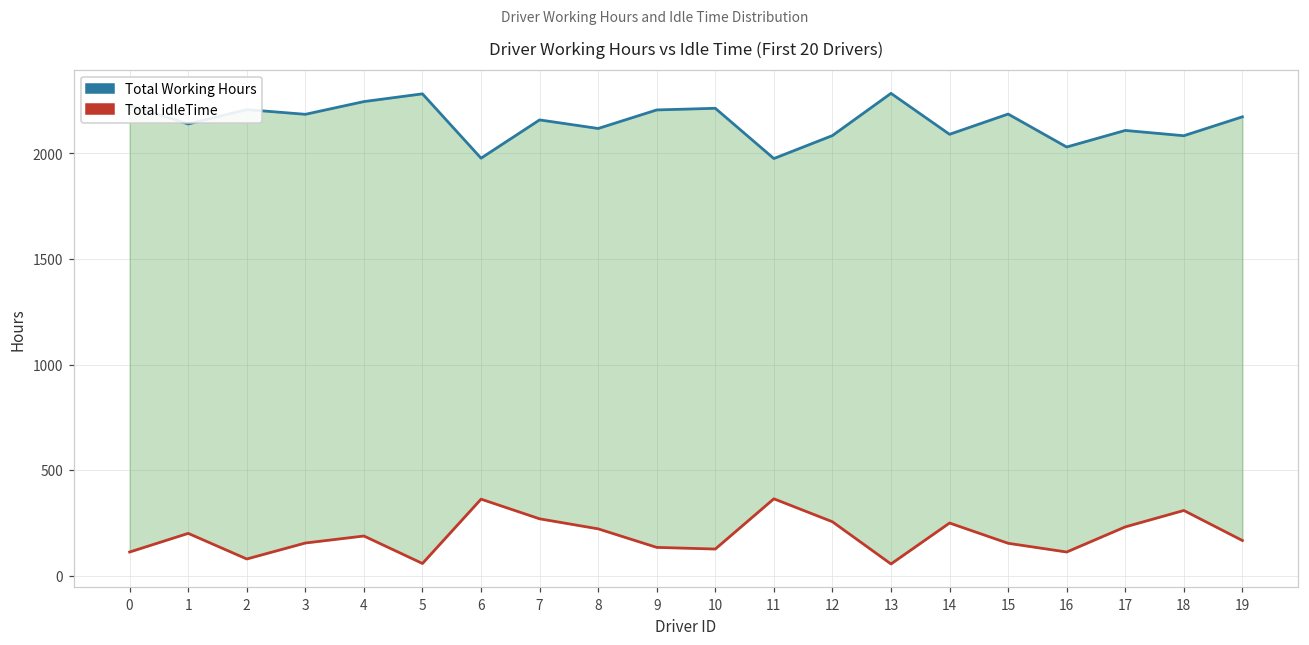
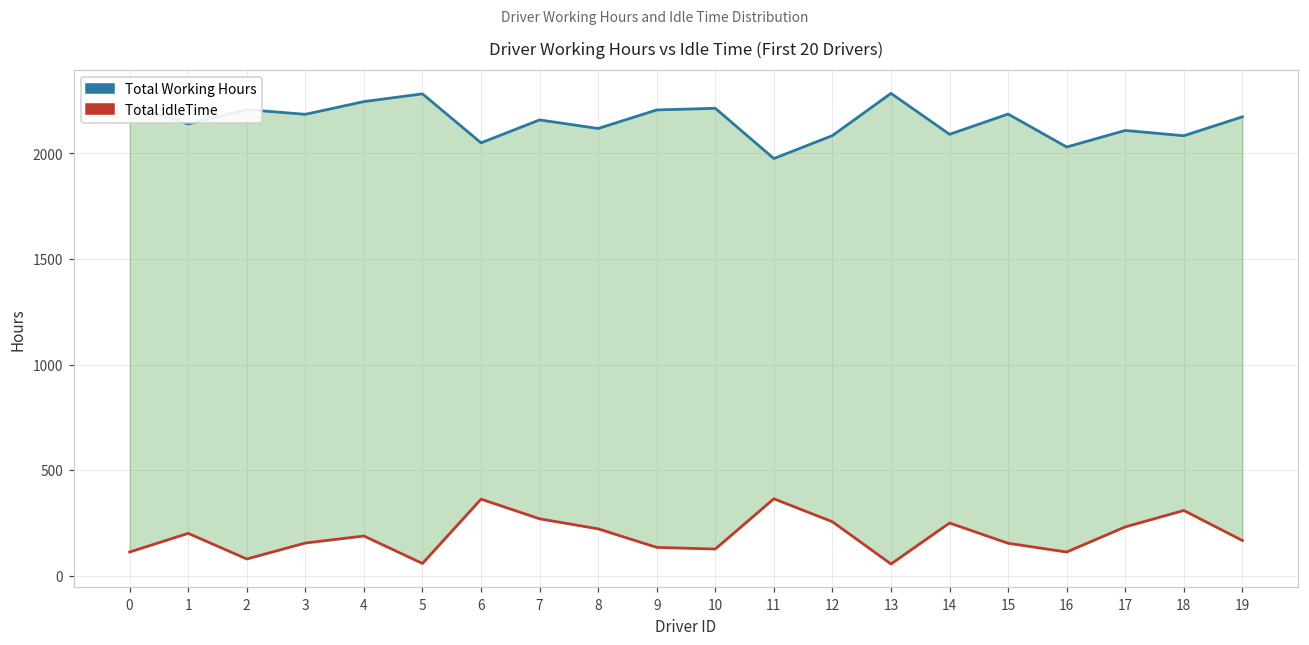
Total Working Hours, 6: 1980 -> 2050
